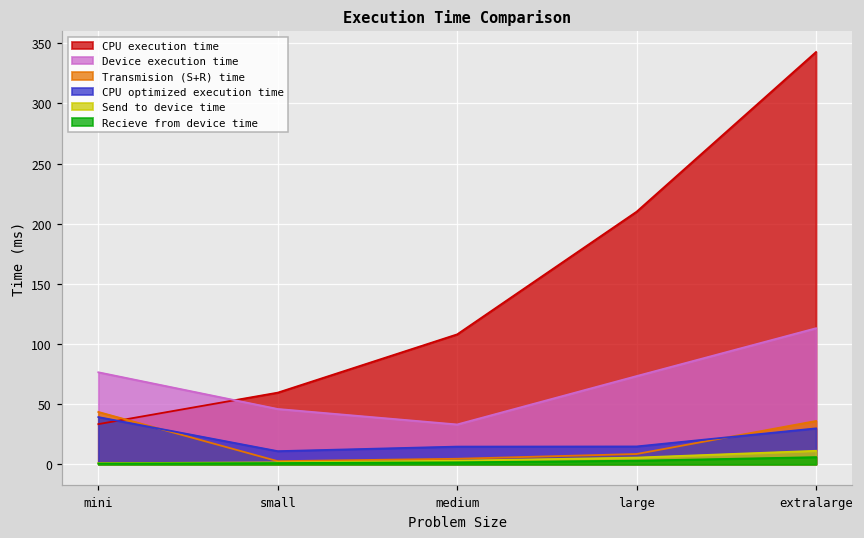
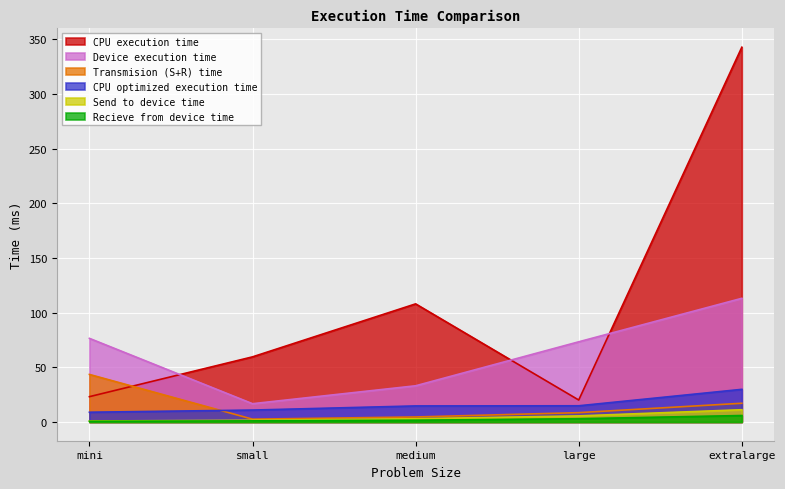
CPU execution time, mini: 33 -> 23
CPU optimized execution time, mini: 39 -> 9
Device execution time, small: 46 -> 17
CPU execution time, large: 210 -> 20
Transmision (S+R) time, extralarge: 36 -> 17
